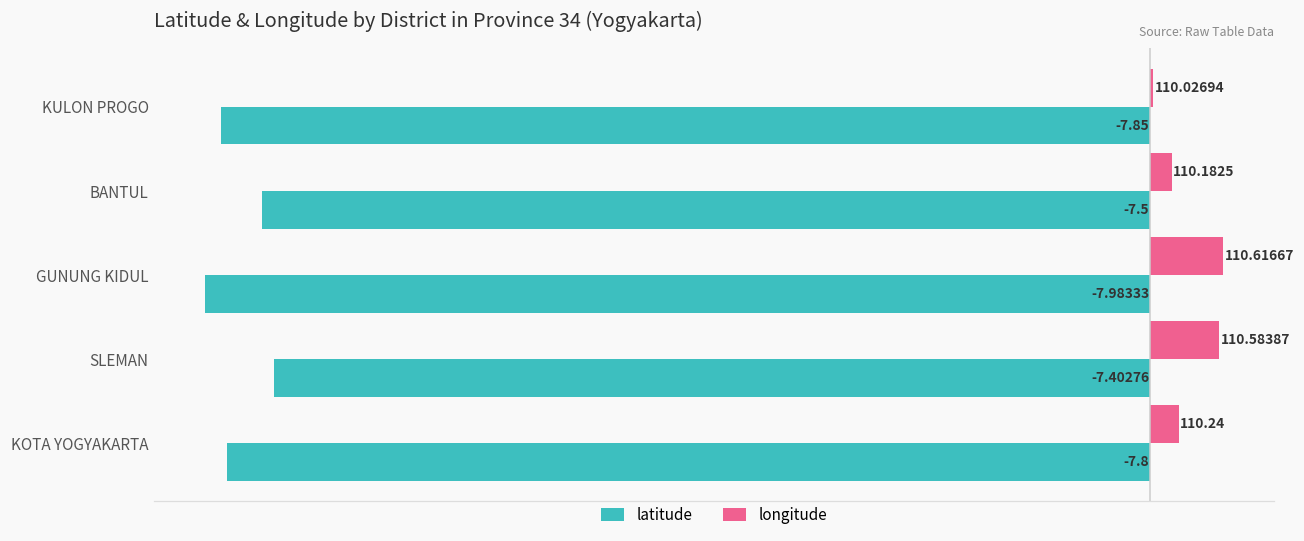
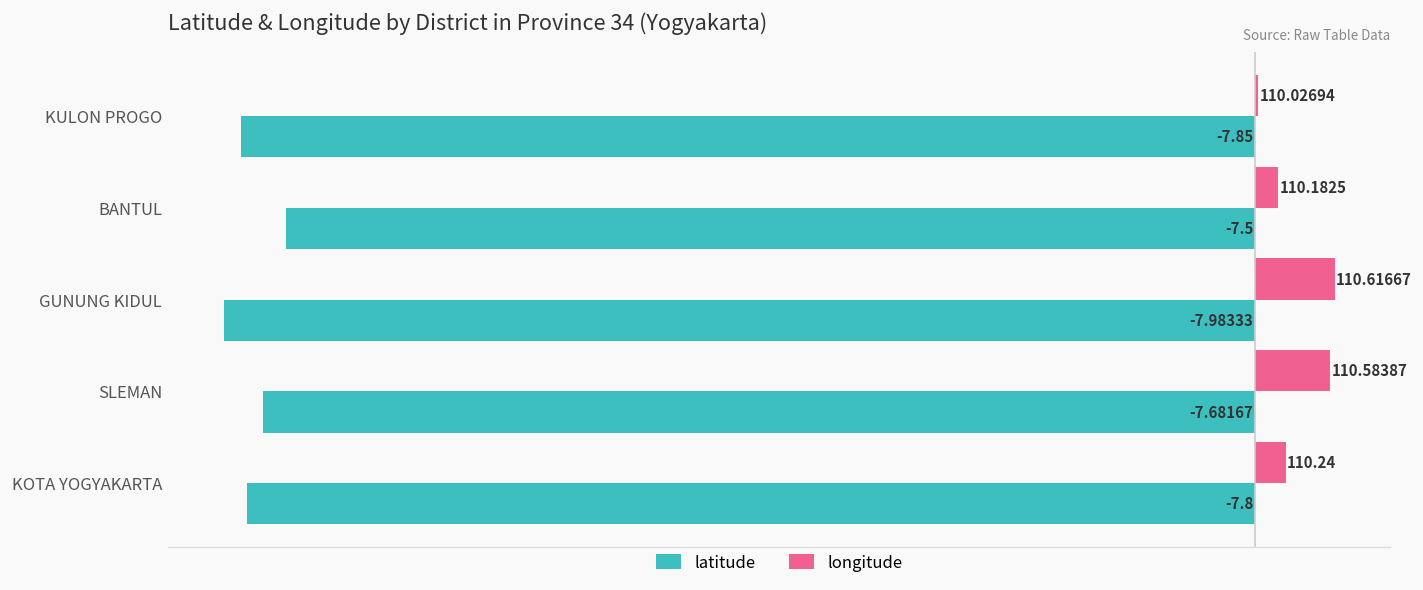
latitude, SLEMAN: -7.40276 -> -7.68167
